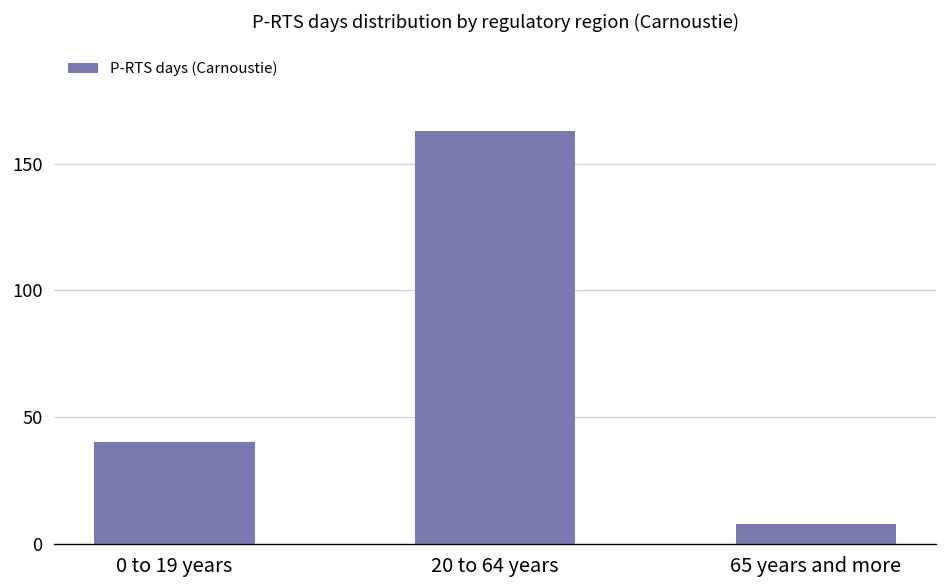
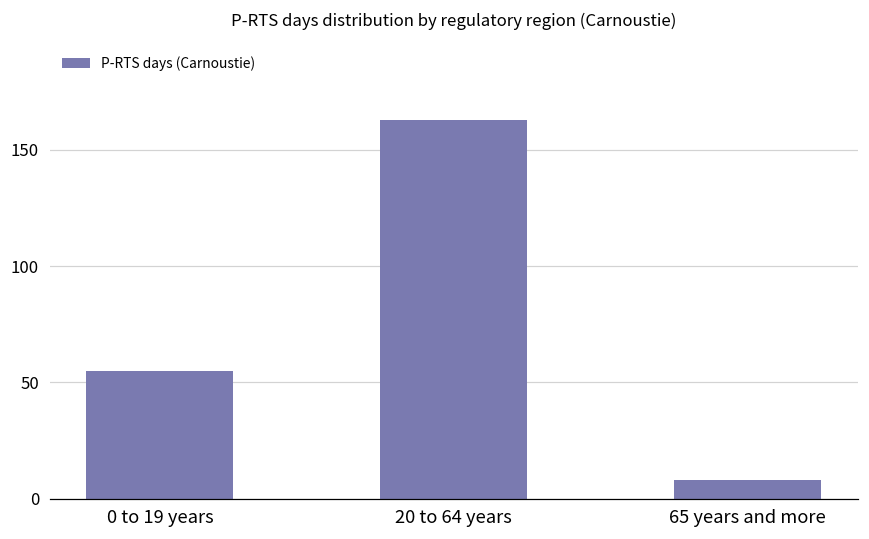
0 to 19 years: 40 -> 55
